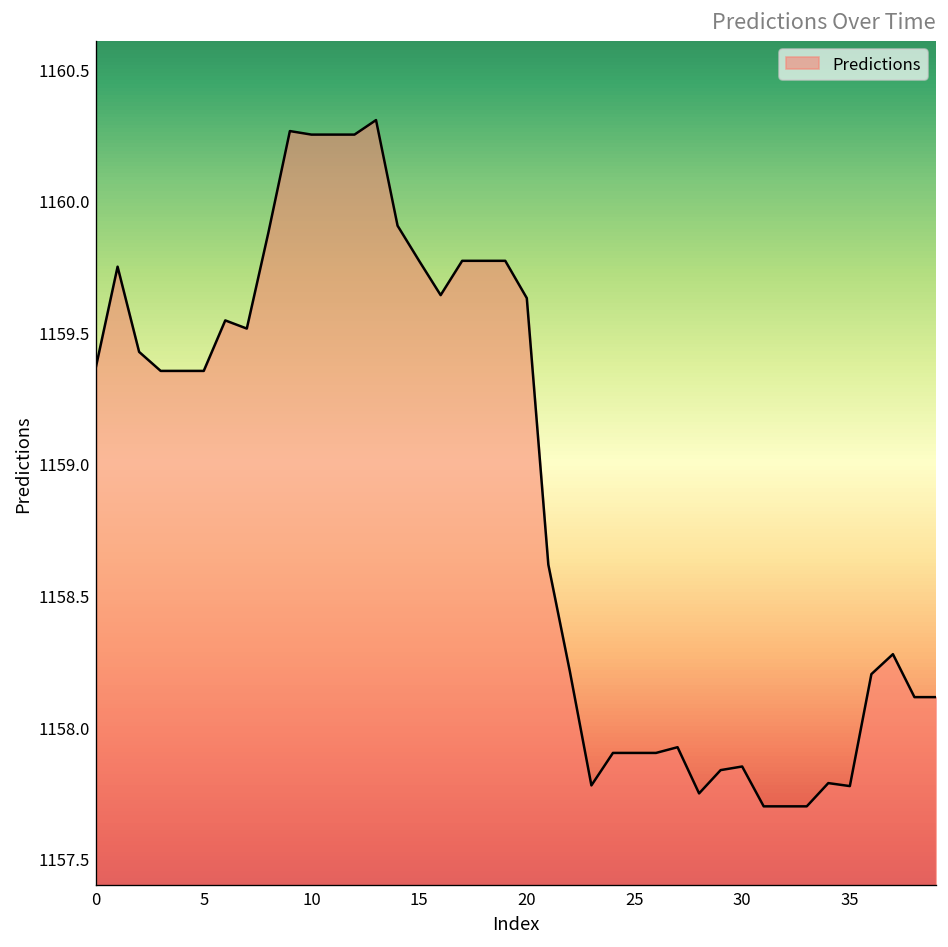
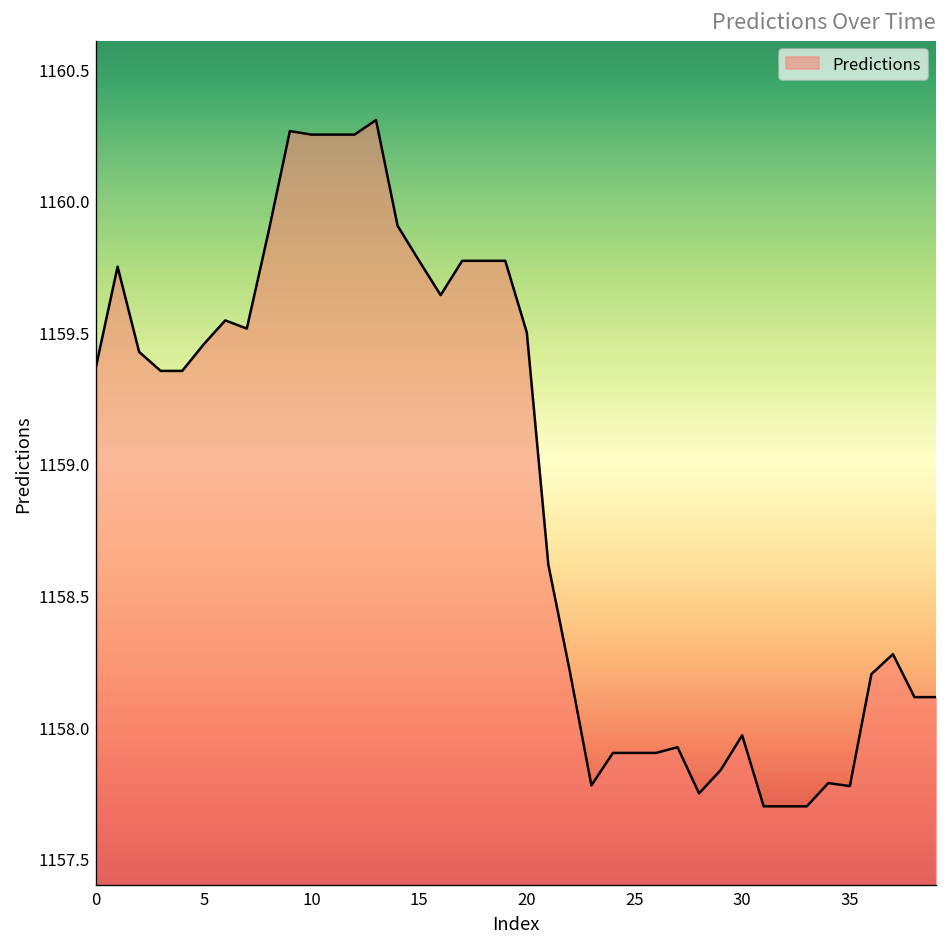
5: 1159.35 -> 1159.45
20: 1159.63 -> 1159.50
30: 1157.85 -> 1157.97
